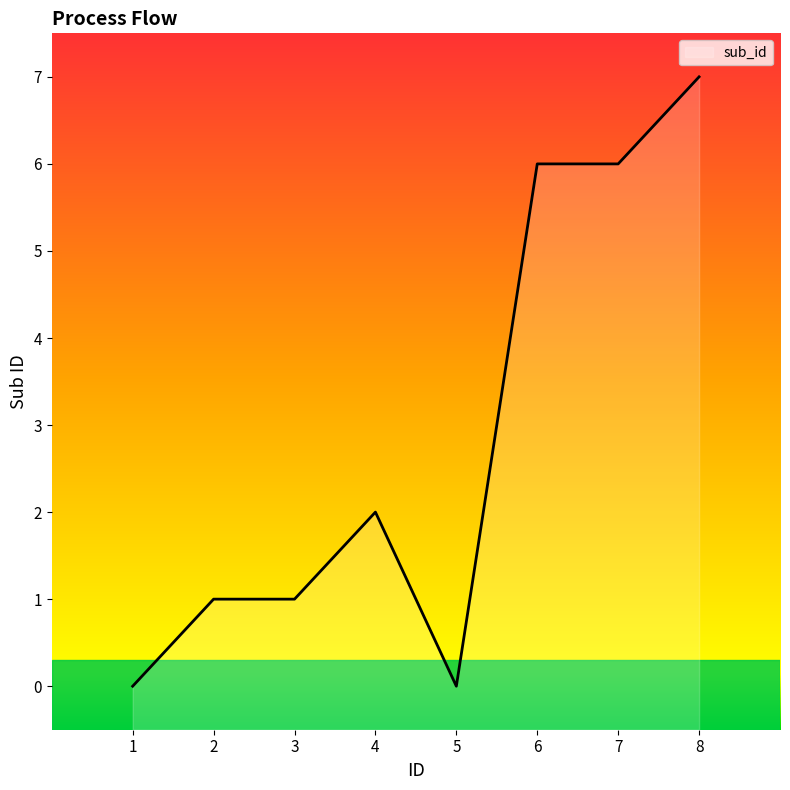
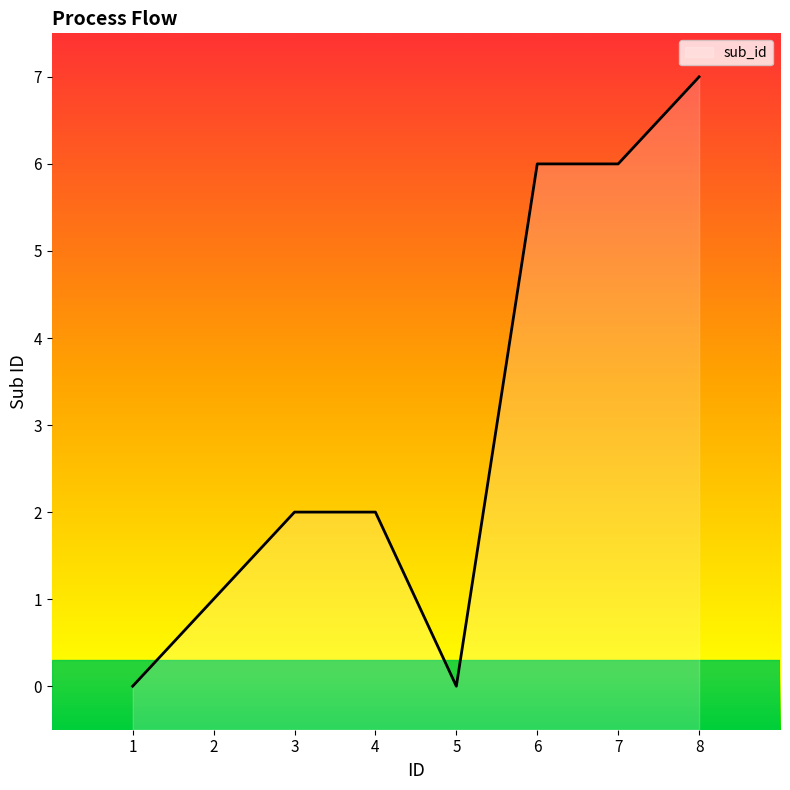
3: 1 -> 2
